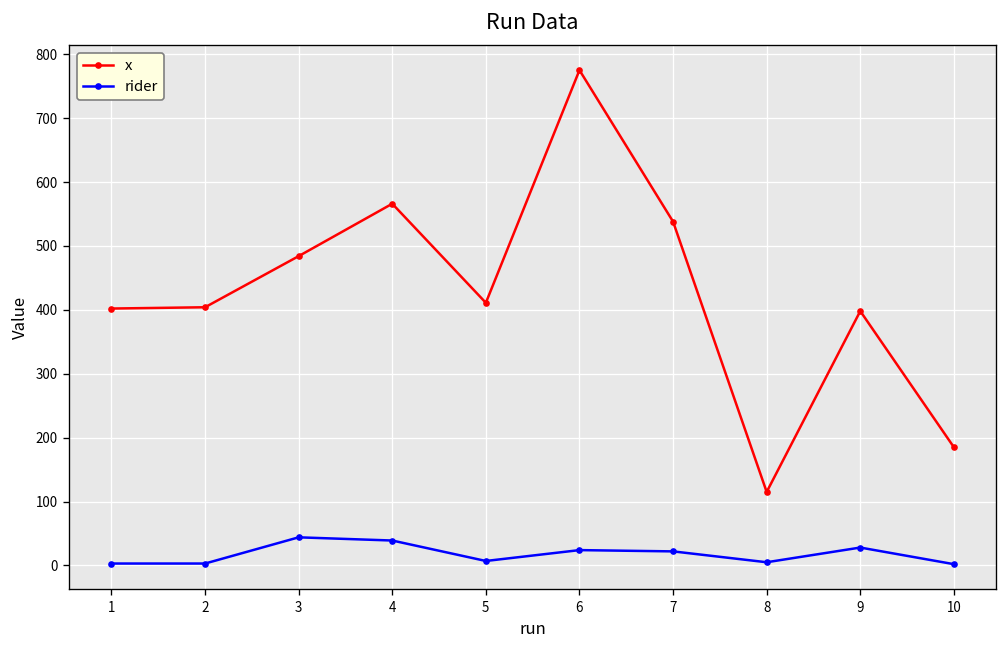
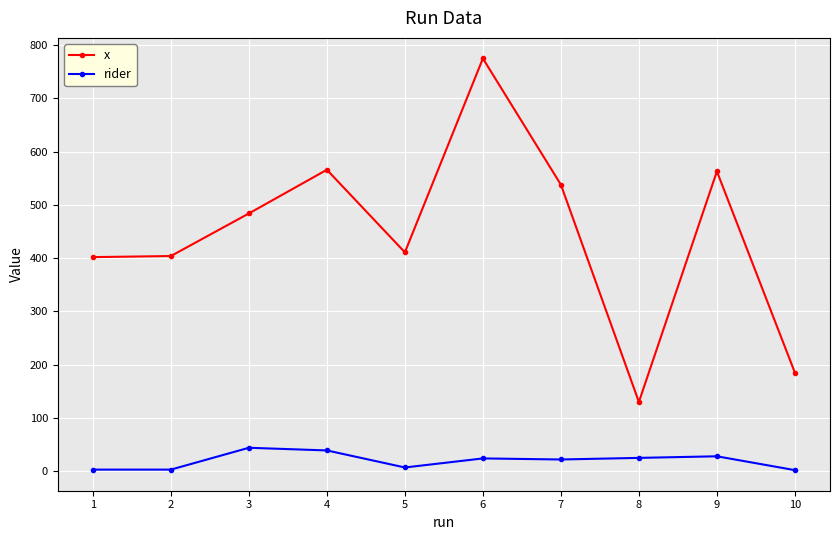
x, 8: 120 -> 130
rider, 8: 10 -> 30
x, 9: 400 -> 560
